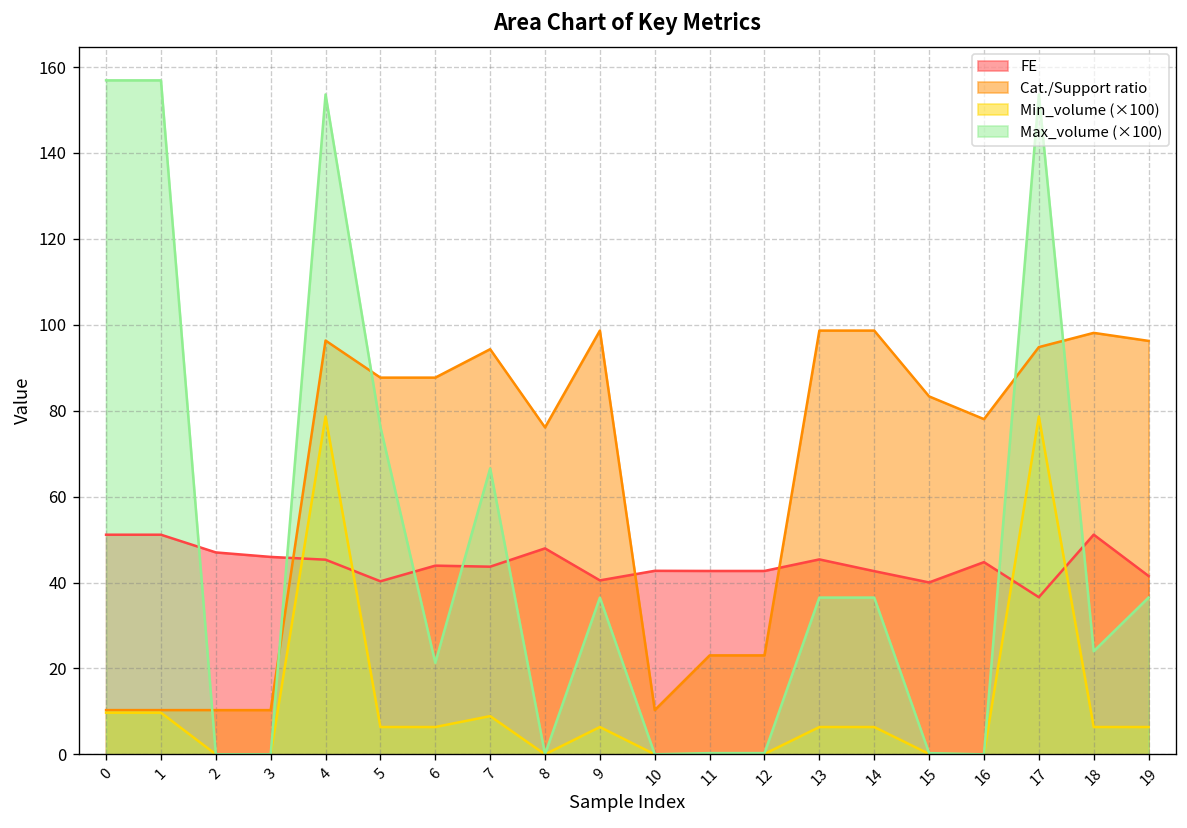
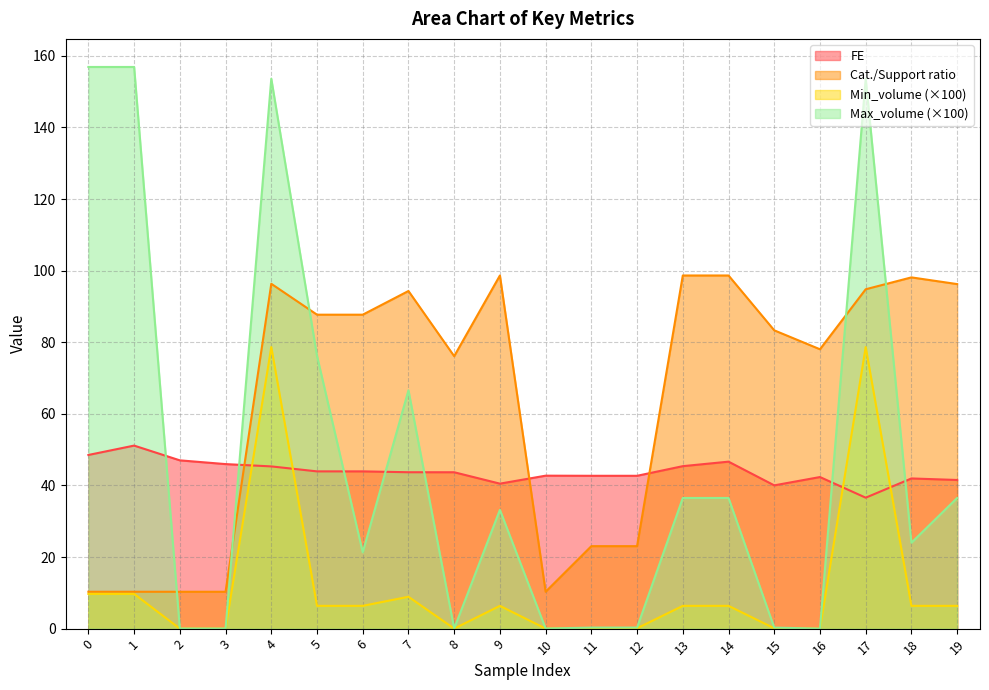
FE, 0: 51 -> 49
FE, 5: 40 -> 44
FE, 8: 48 -> 44
Max_volume (×100), 9: 36 -> 33
FE, 14: 43 -> 47
FE, 16: 45 -> 42
FE, 18: 51 -> 42
